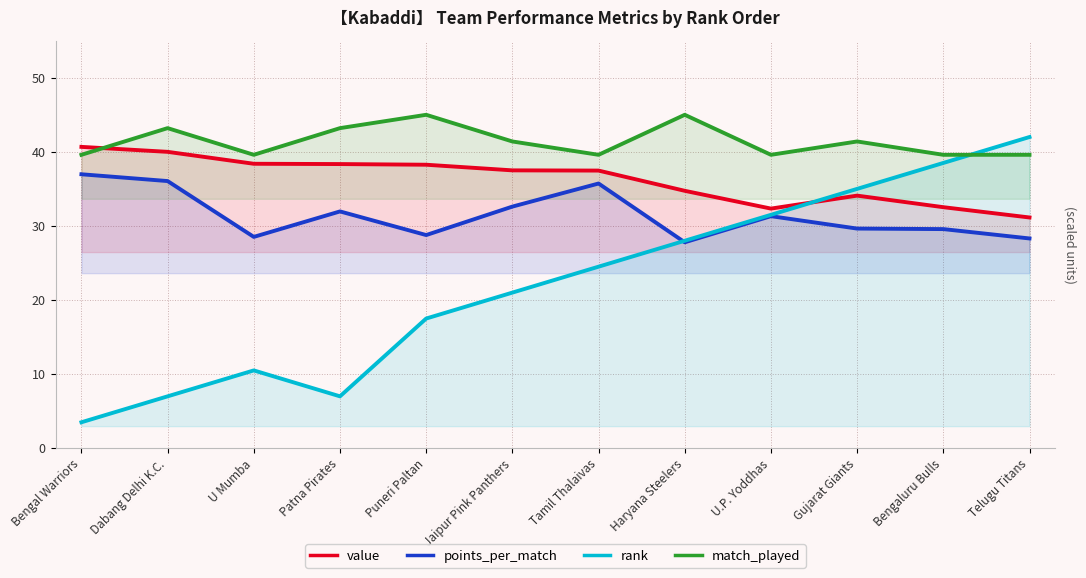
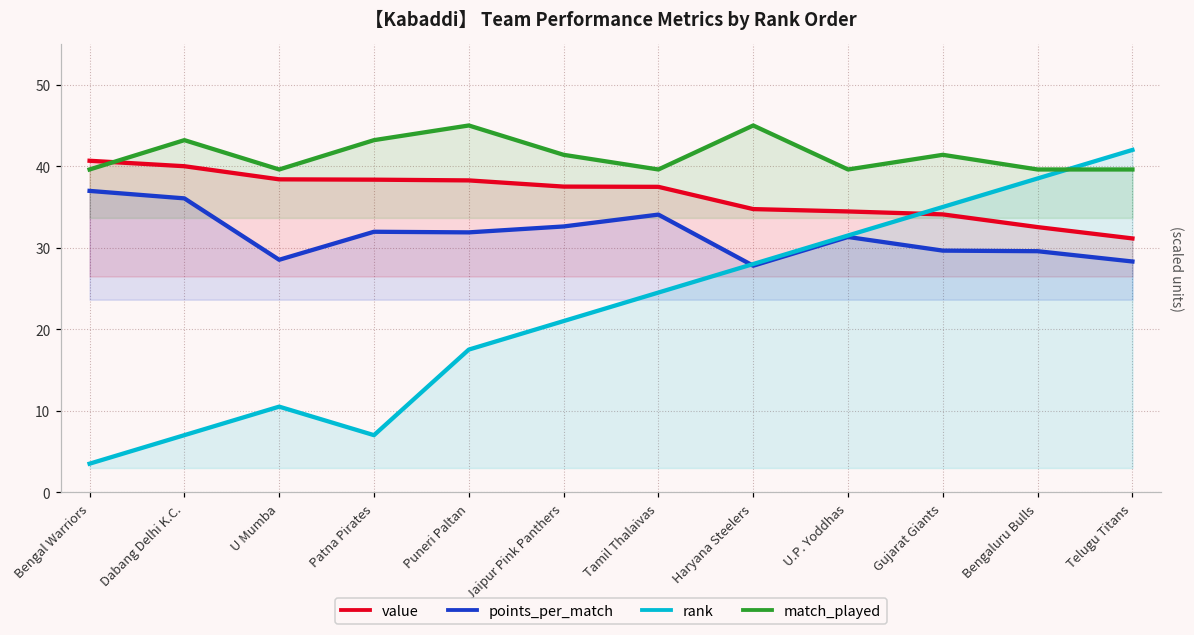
points_per_match, Puneri Paltan: 29 -> 32
points_per_match, Tamil Thalaivas: 36 -> 34
value, U.P. Yoddhas: 32 -> 34
